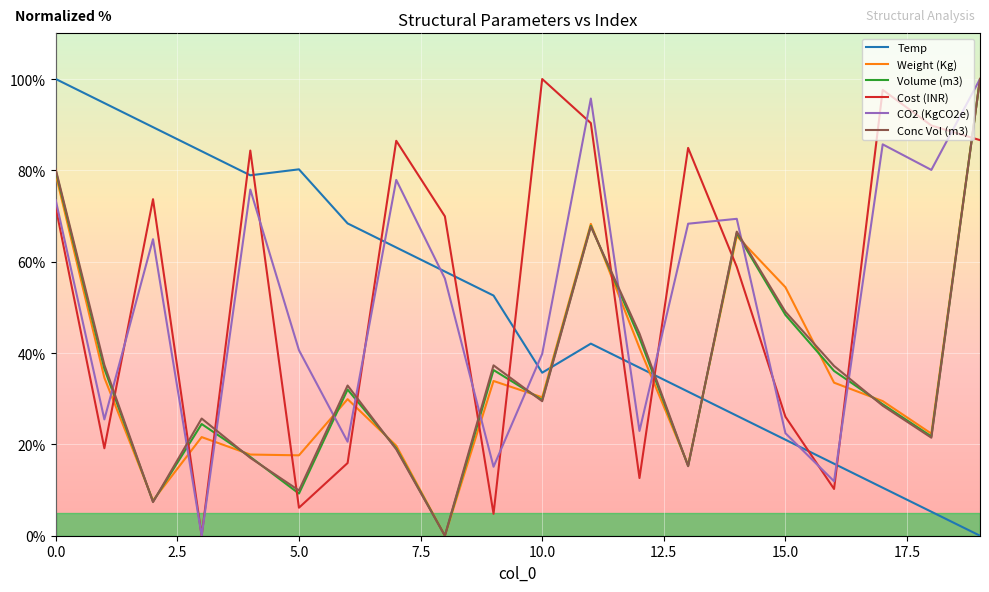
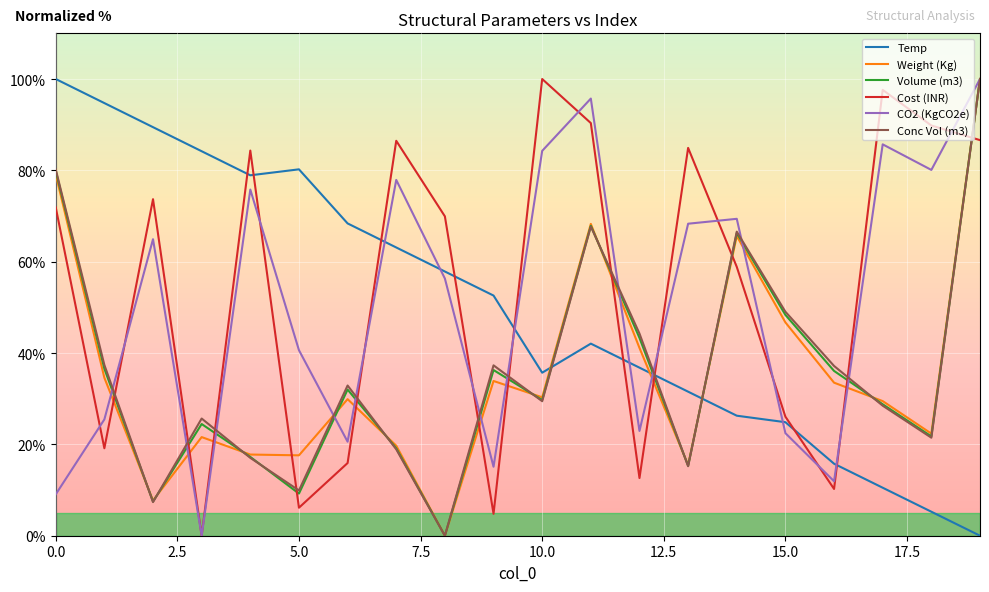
CO2 (KgCO2e), 0.0: 73% -> 9%
CO2 (KgCO2e), 10.0: 40% -> 84%
Temp, 15.0: 21% -> 25%
Weight (Kg), 15.0: 54% -> 47%
